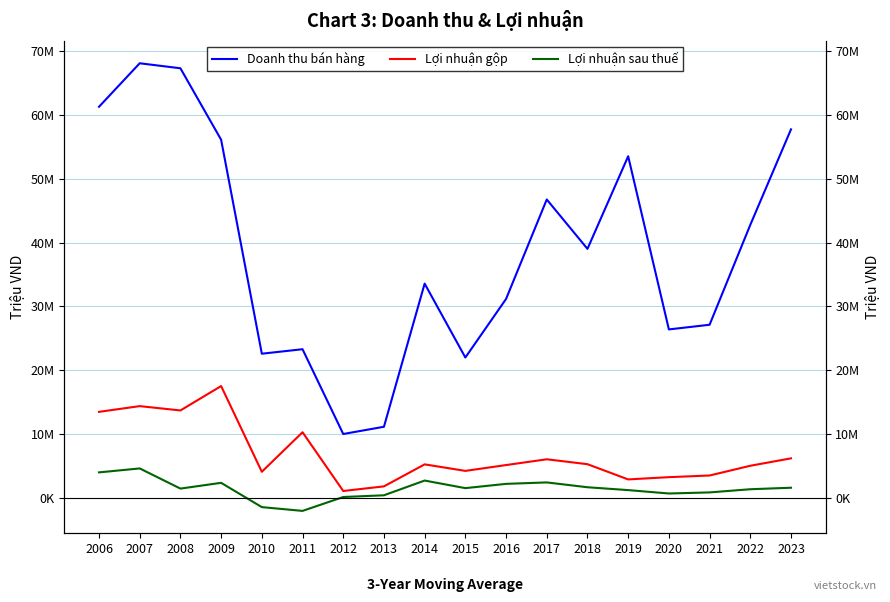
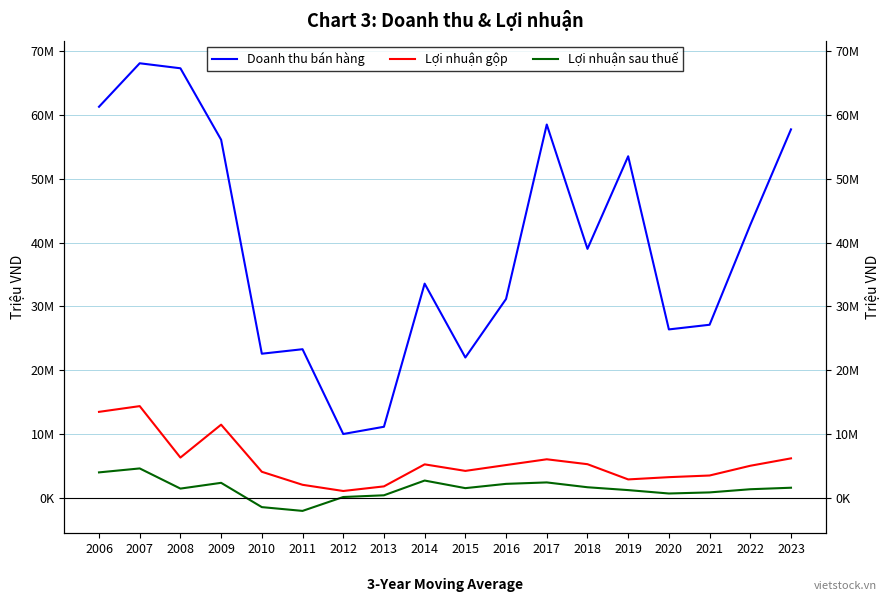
Lợi nhuận gộp, 2008: 14000000 -> 6000000
Lợi nhuận gộp, 2009: 18000000 -> 11000000
Lợi nhuận gộp, 2011: 10000000 -> 2000000
Doanh thu bán hàng, 2017: 47000000 -> 58000000
